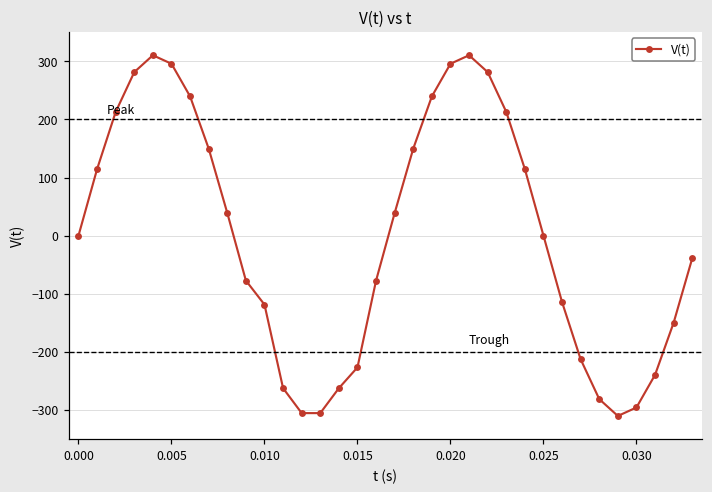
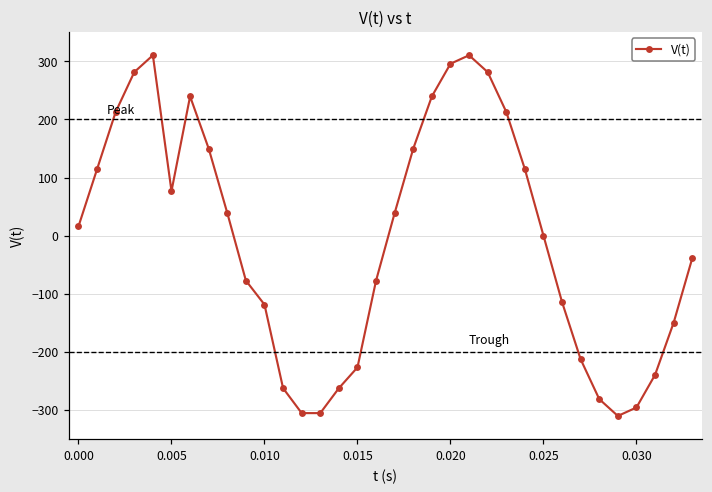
0.000: 0 -> 20
0.005: 300 -> 80
